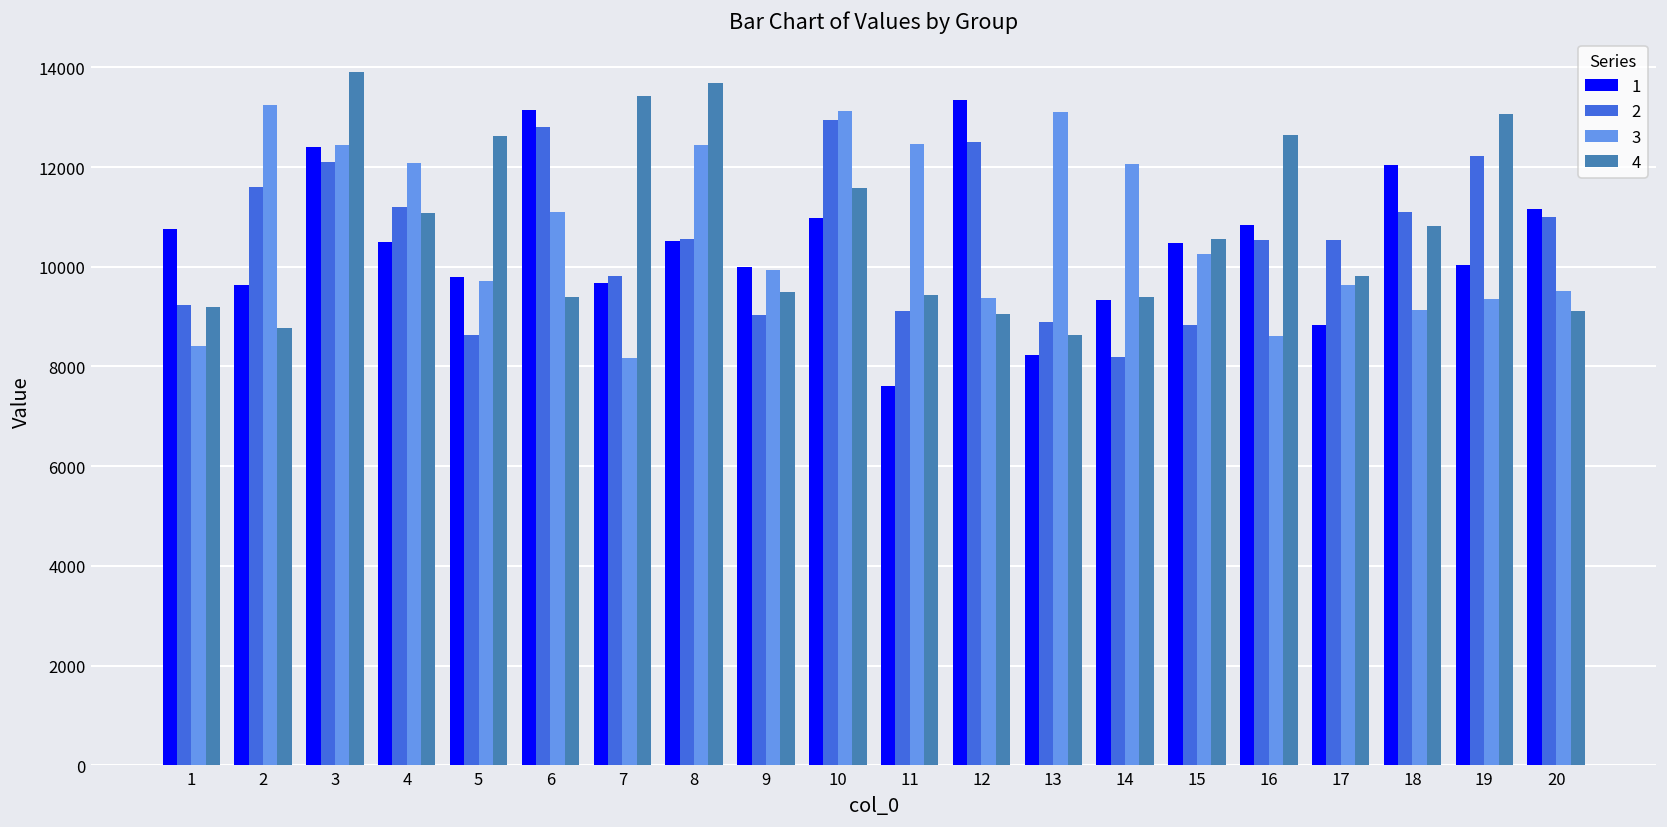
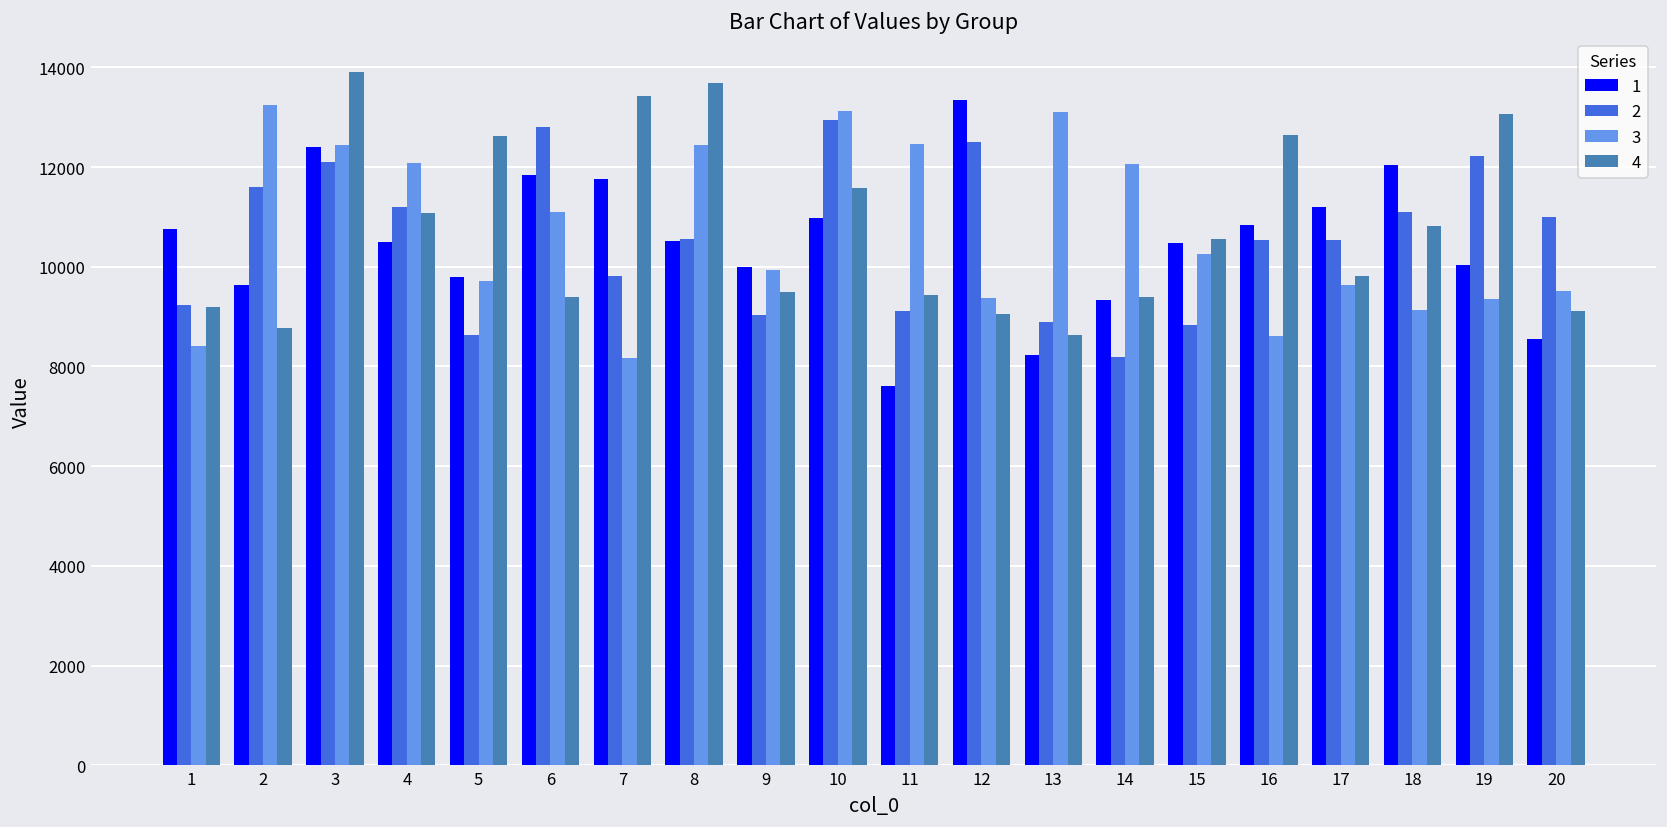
1, 6: 13100 -> 11800
1, 7: 9700 -> 11800
1, 17: 8800 -> 11200
1, 20: 11200 -> 8600
